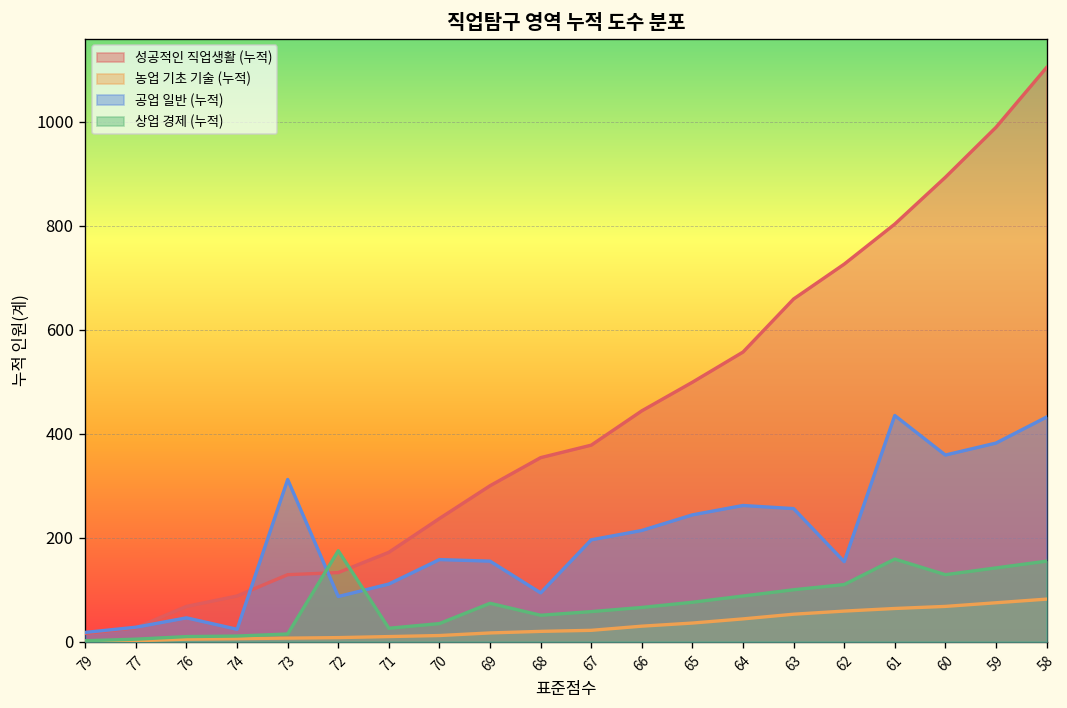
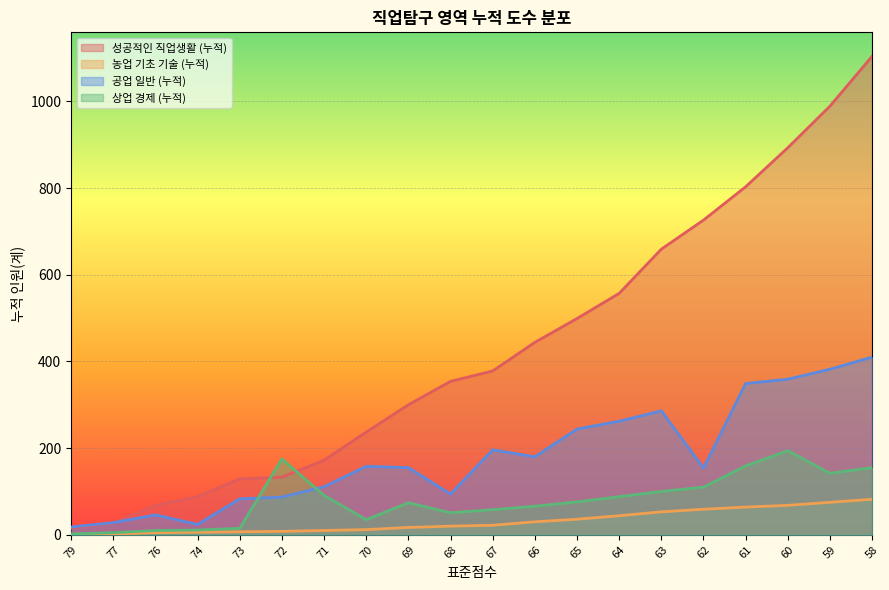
공업 일반 (누적), 73: 310 -> 80
상업 경제 (누적), 71: 30 -> 90
공업 일반 (누적), 66: 210 -> 180
공업 일반 (누적), 63: 260 -> 290
공업 일반 (누적), 61: 440 -> 350
상업 경제 (누적), 60: 130 -> 190
공업 일반 (누적), 58: 430 -> 410
